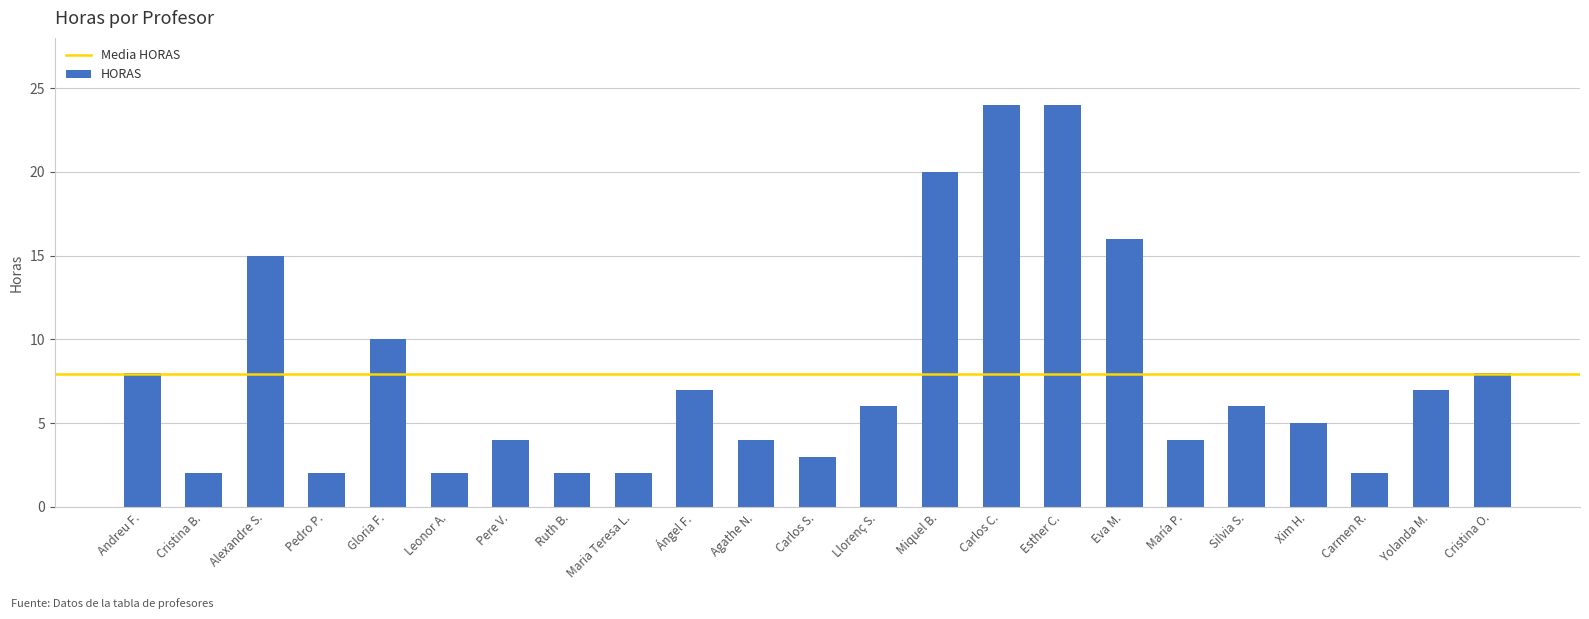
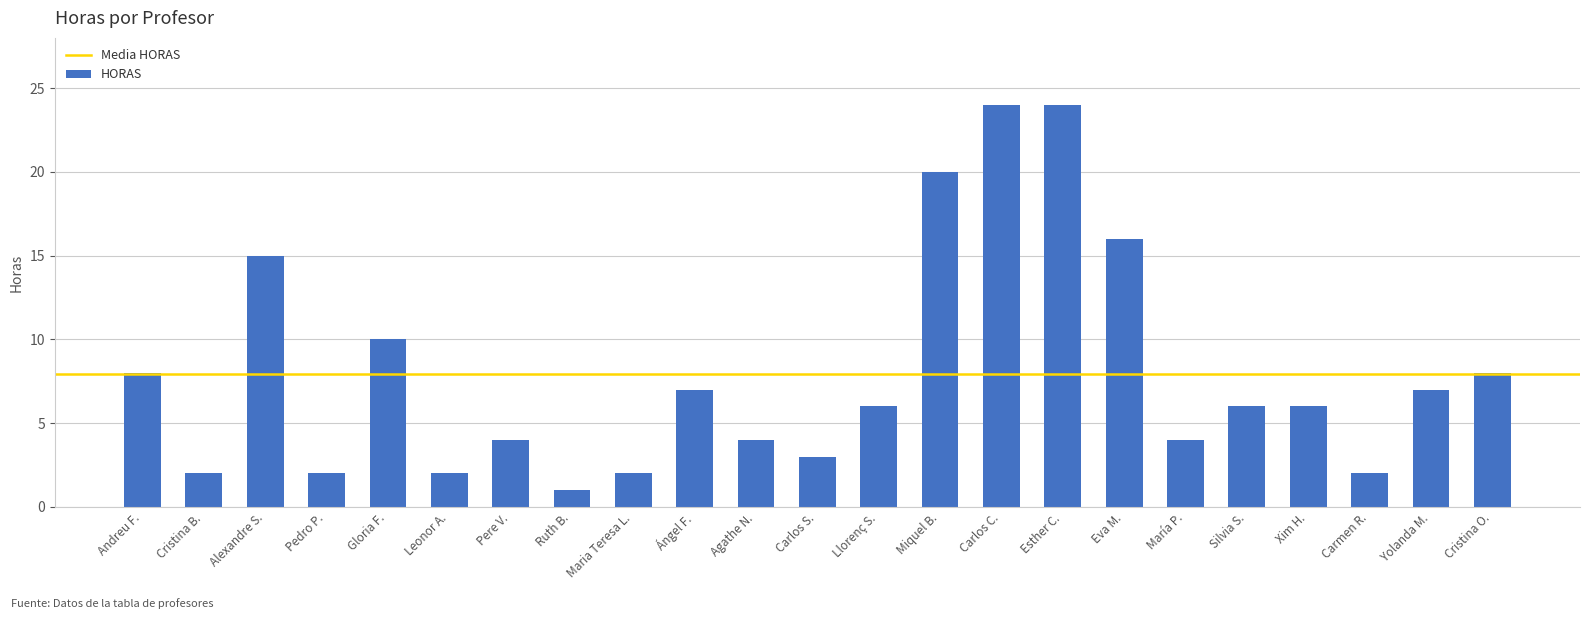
Ruth B.: 2 -> 1
Xim H.: 5 -> 6
